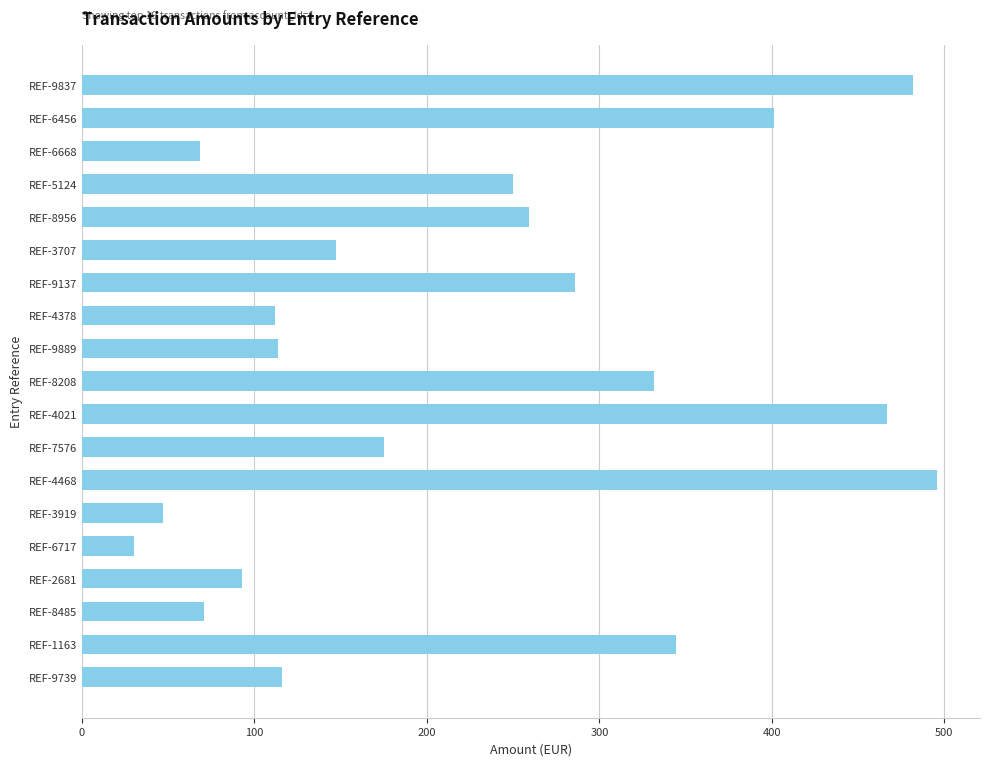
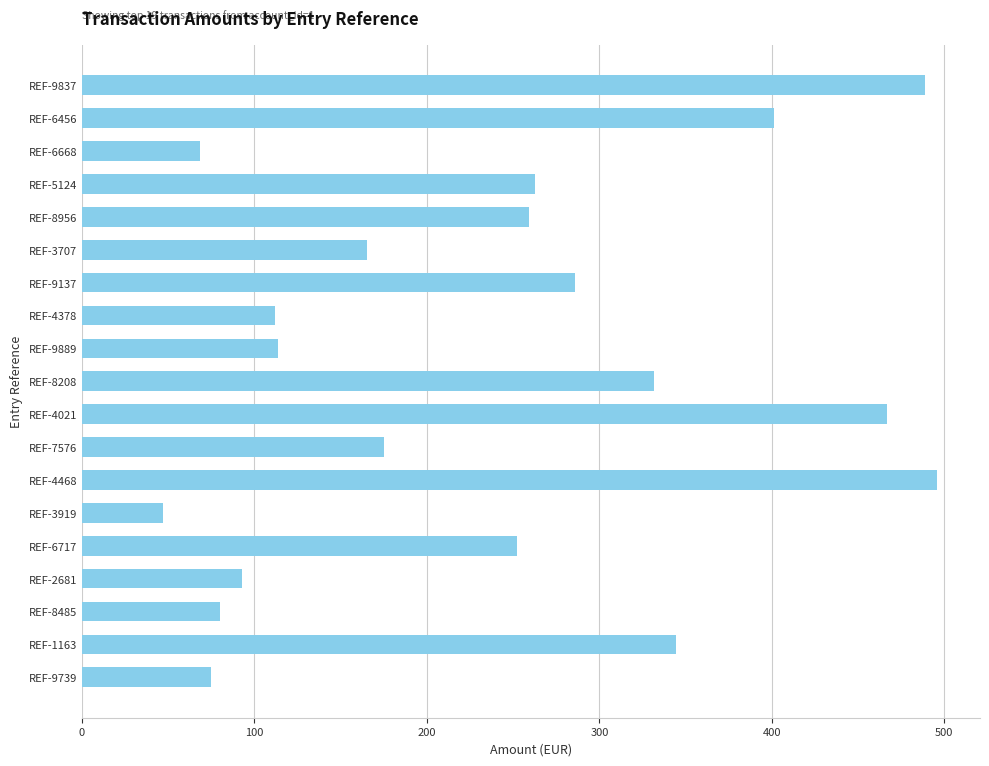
REF-9837: 482 -> 489
REF-5124: 250 -> 263
REF-3707: 147 -> 165
REF-6717: 30 -> 252
REF-8485: 71 -> 80
REF-9739: 116 -> 75
